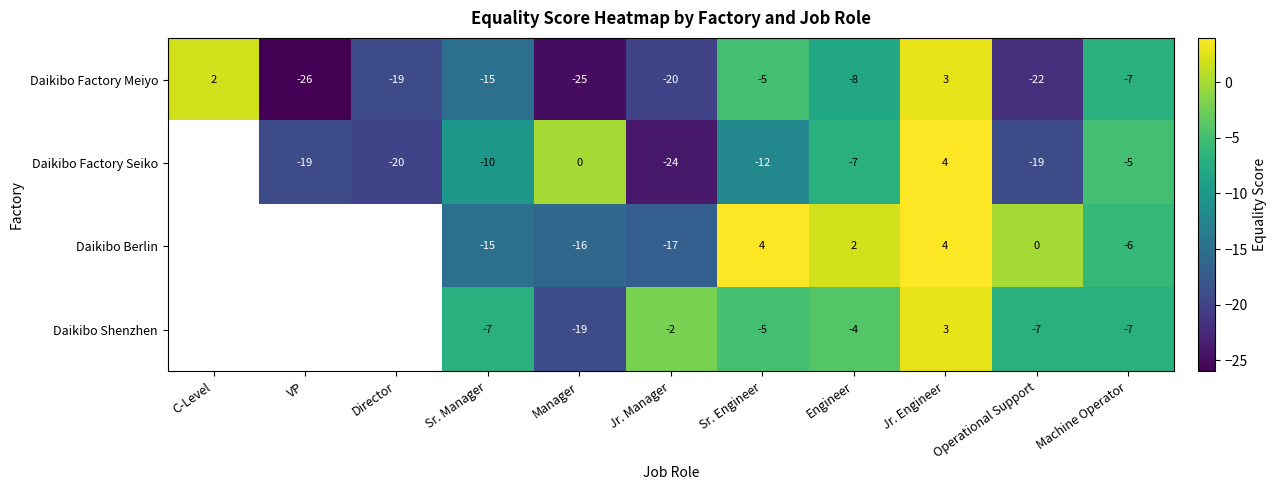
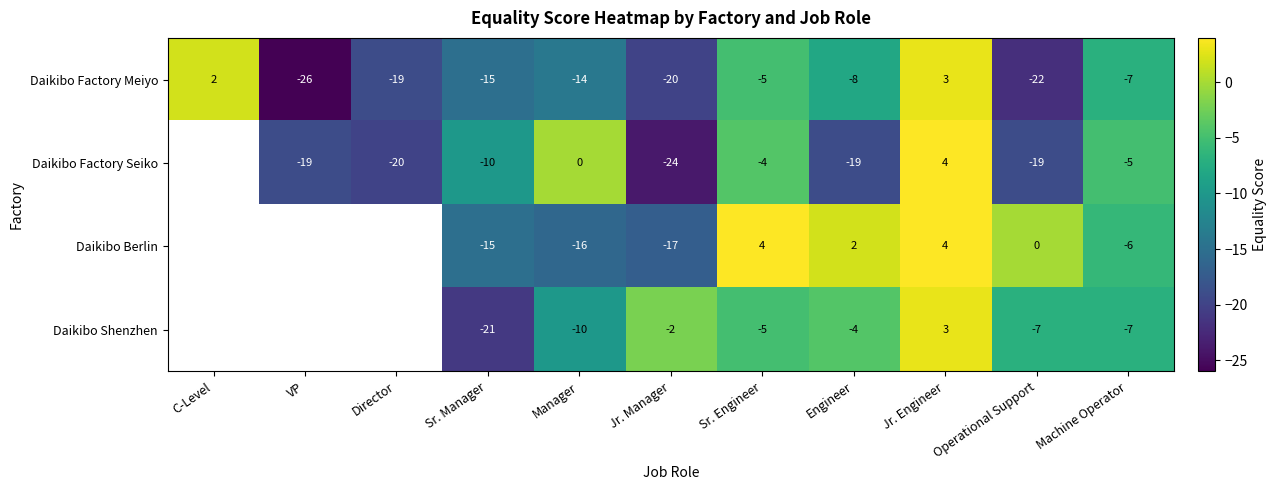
Daikibo Factory Meiyo, Manager: -25 -> -14
Daikibo Factory Seiko, Sr. Engineer: -12 -> -4
Daikibo Factory Seiko, Engineer: -7 -> -19
Daikibo Shenzhen, Sr. Manager: -7 -> -21
Daikibo Shenzhen, Manager: -19 -> -10
